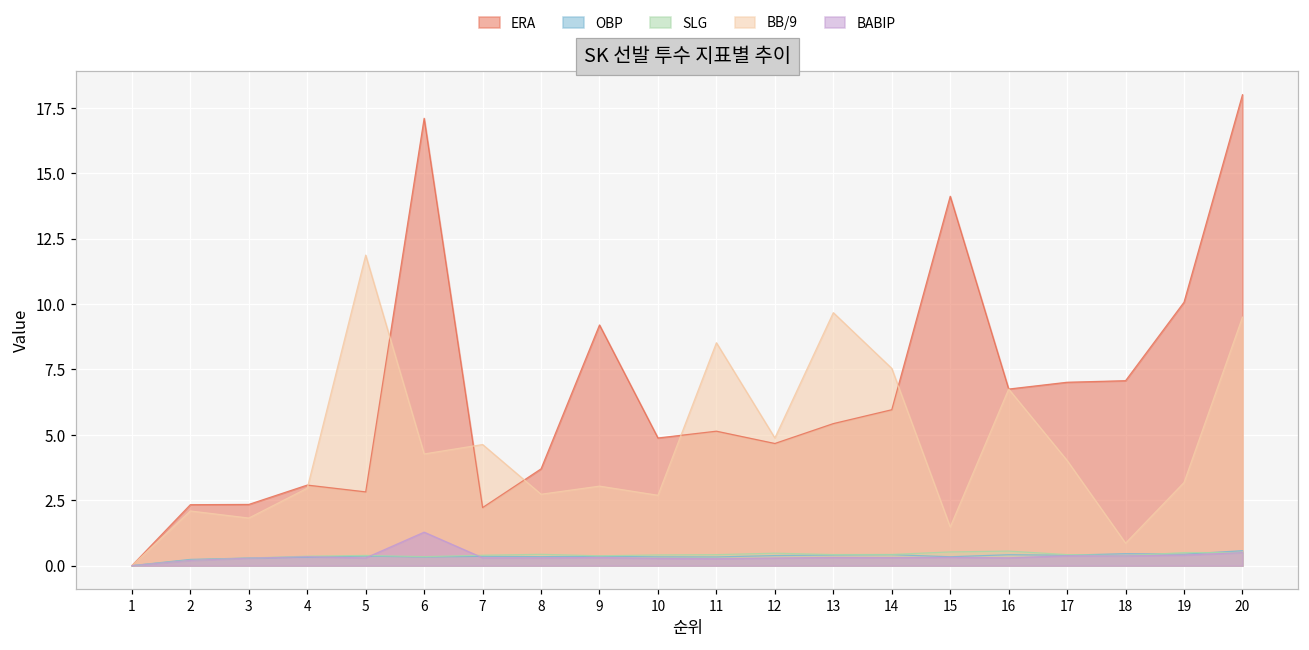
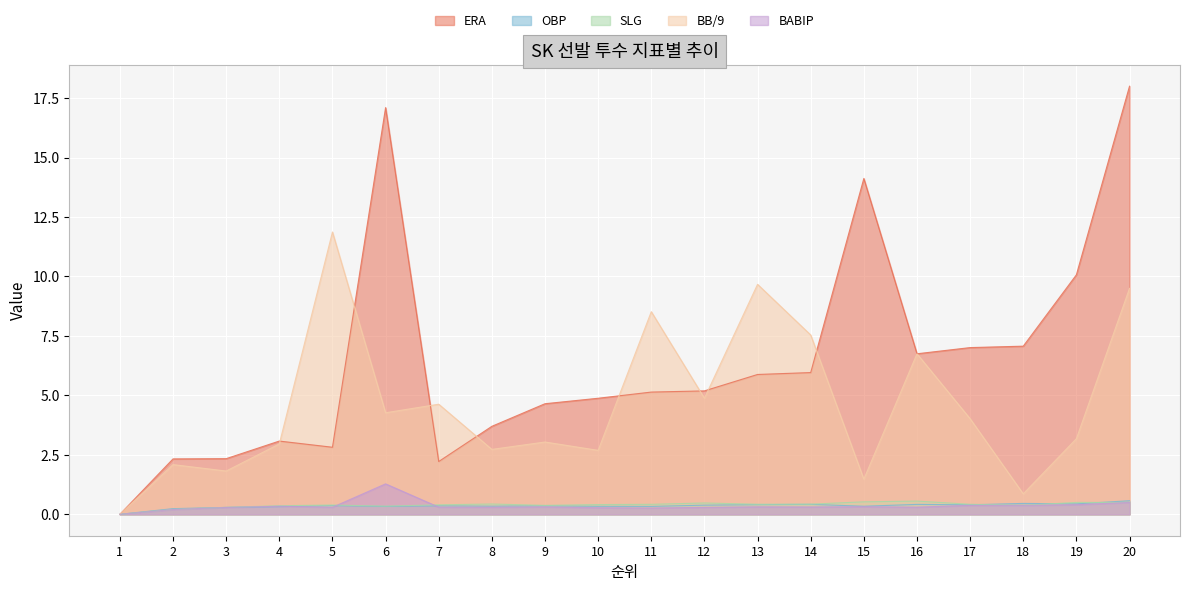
ERA, 9: 9.2 -> 4.7
ERA, 12: 4.7 -> 5.2
ERA, 13: 5.4 -> 5.9
